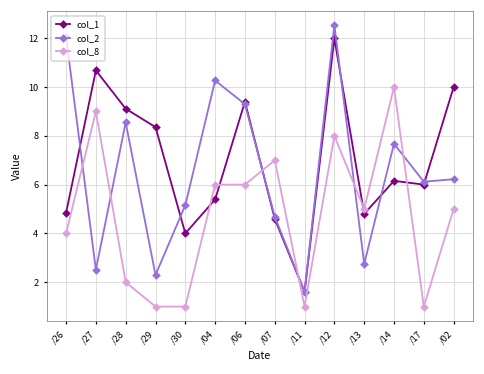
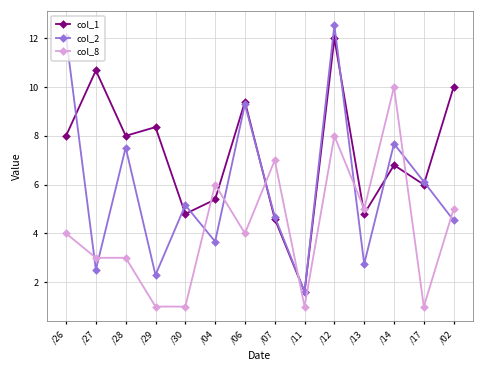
col_1, /26: 4.8 -> 8.0
col_8, /27: 9 -> 3
col_1, /28: 9.1 -> 8.0
col_2, /28: 8.5 -> 7.5
col_8, /28: 2 -> 3
col_1, /30: 4.0 -> 4.8
col_2, /04: 10.3 -> 3.7
col_8, /06: 6 -> 4
col_1, /14: 6.2 -> 6.8
col_2, /02: 6.2 -> 4.5
